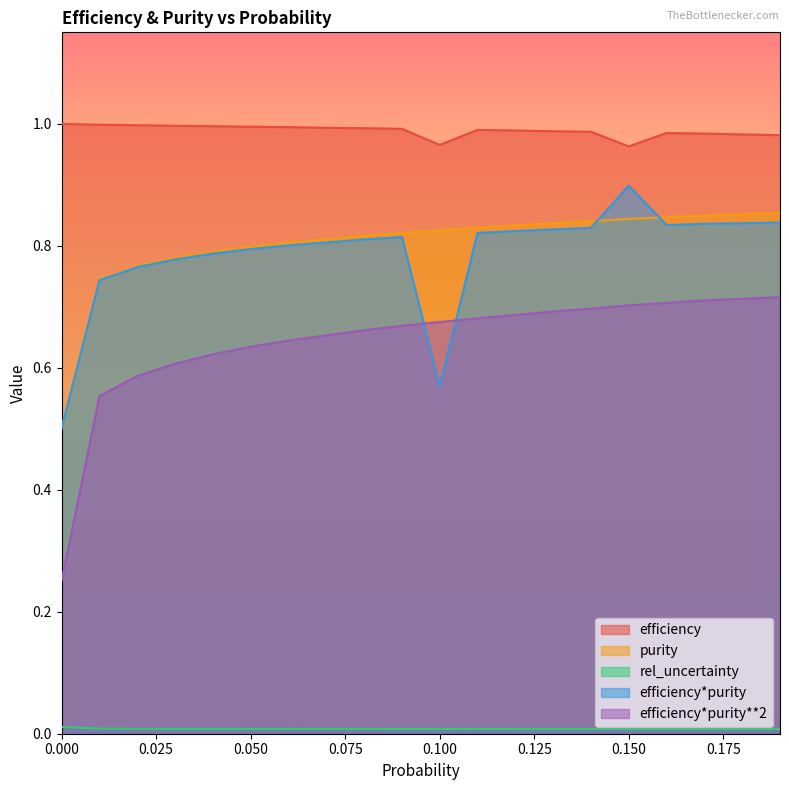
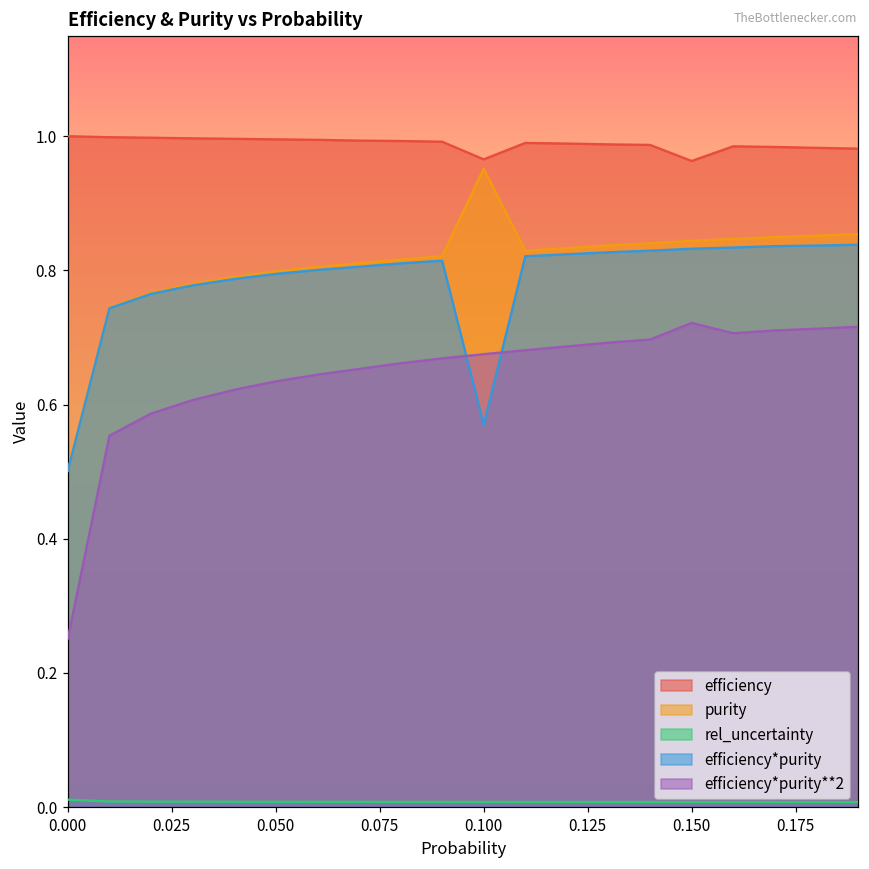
purity, 0.100: 0.83 -> 0.95
efficiency*purity, 0.150: 0.90 -> 0.83
efficiency*purity**2, 0.150: 0.70 -> 0.72
